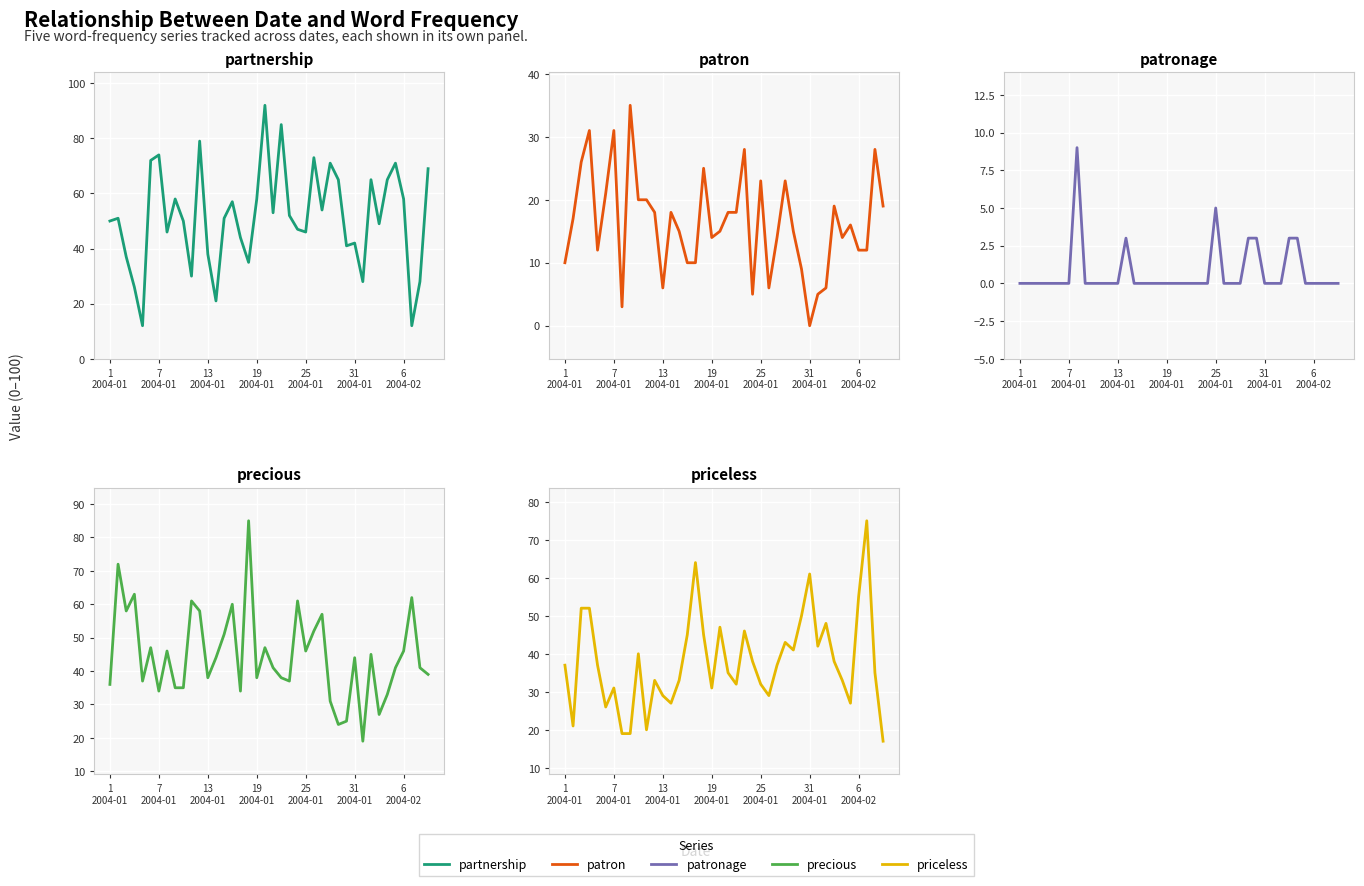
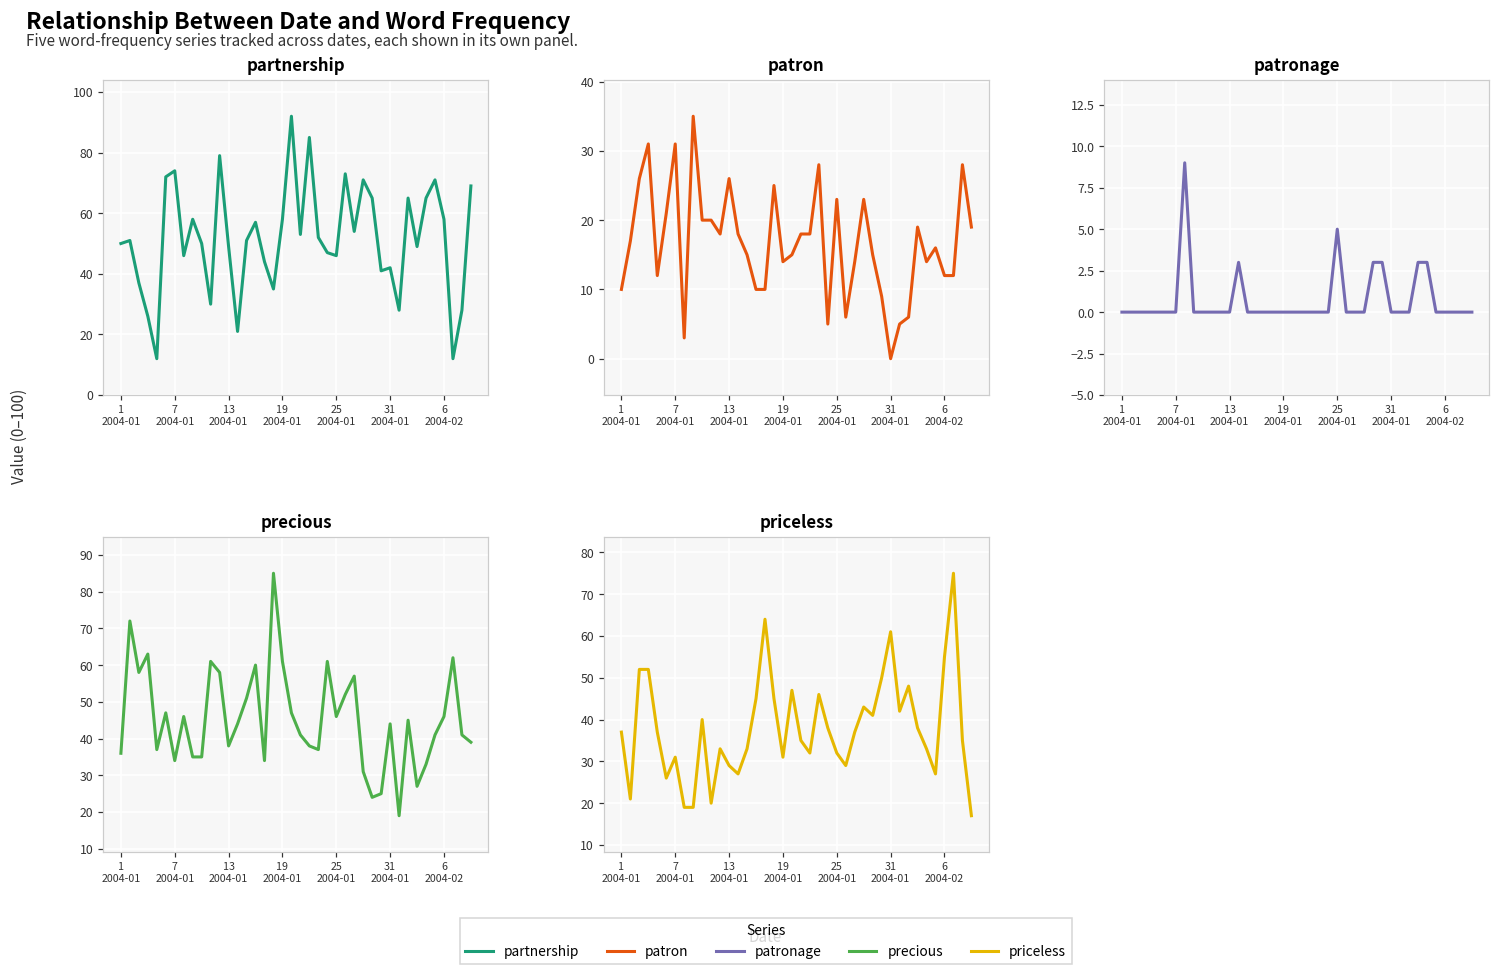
partnership, 13 2004-01: 38 -> 49
patron, 13 2004-01: 6 -> 26
precious, 19 2004-01: 38 -> 61
